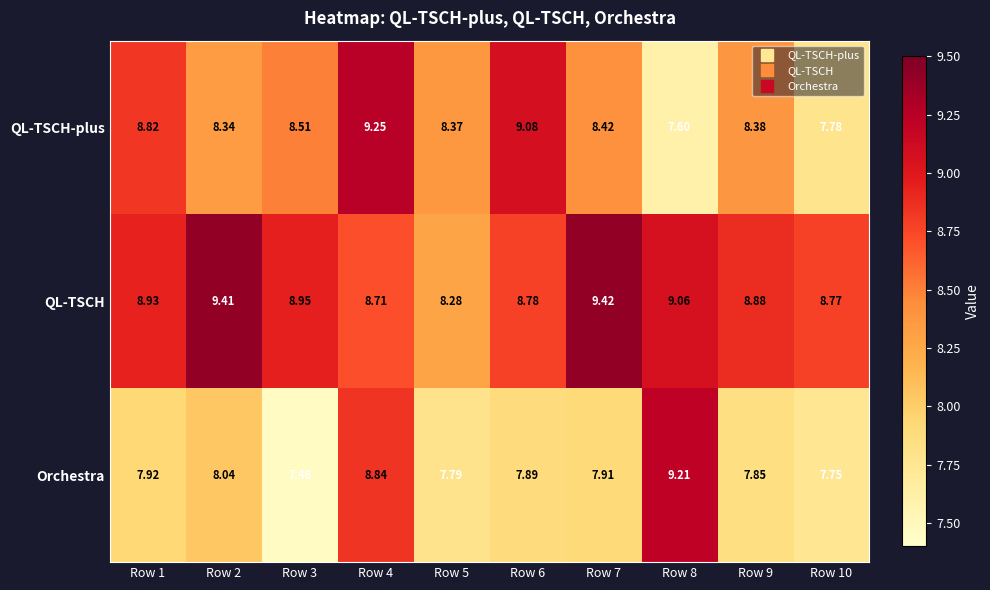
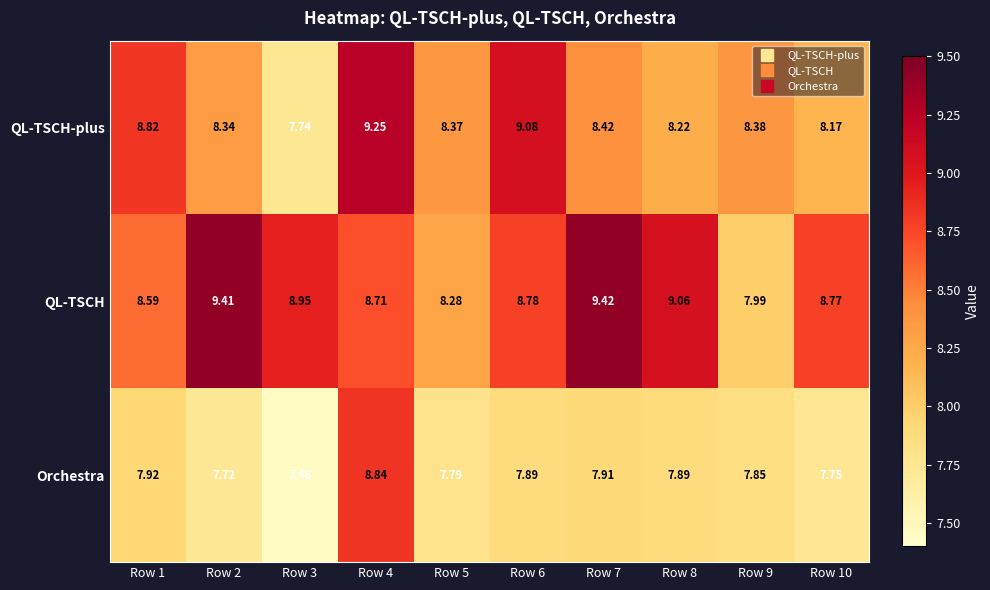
QL-TSCH-plus, Row 3: 8.51 -> 7.74
QL-TSCH-plus, Row 8: 7.60 -> 8.22
QL-TSCH-plus, Row 10: 7.78 -> 8.17
QL-TSCH, Row 1: 8.93 -> 8.59
QL-TSCH, Row 9: 8.88 -> 7.99
Orchestra, Row 2: 8.04 -> 7.72
Orchestra, Row 8: 9.21 -> 7.89
